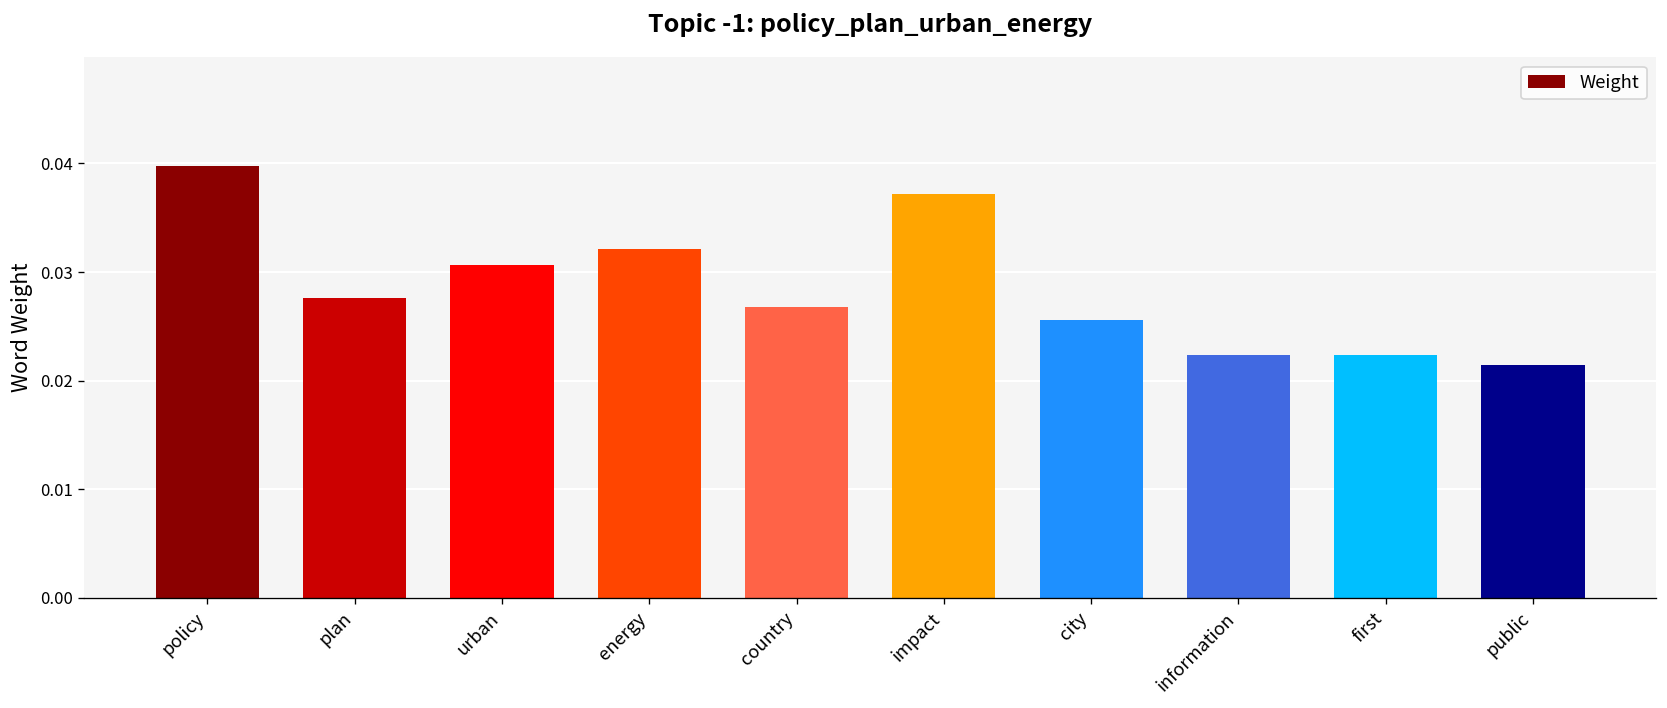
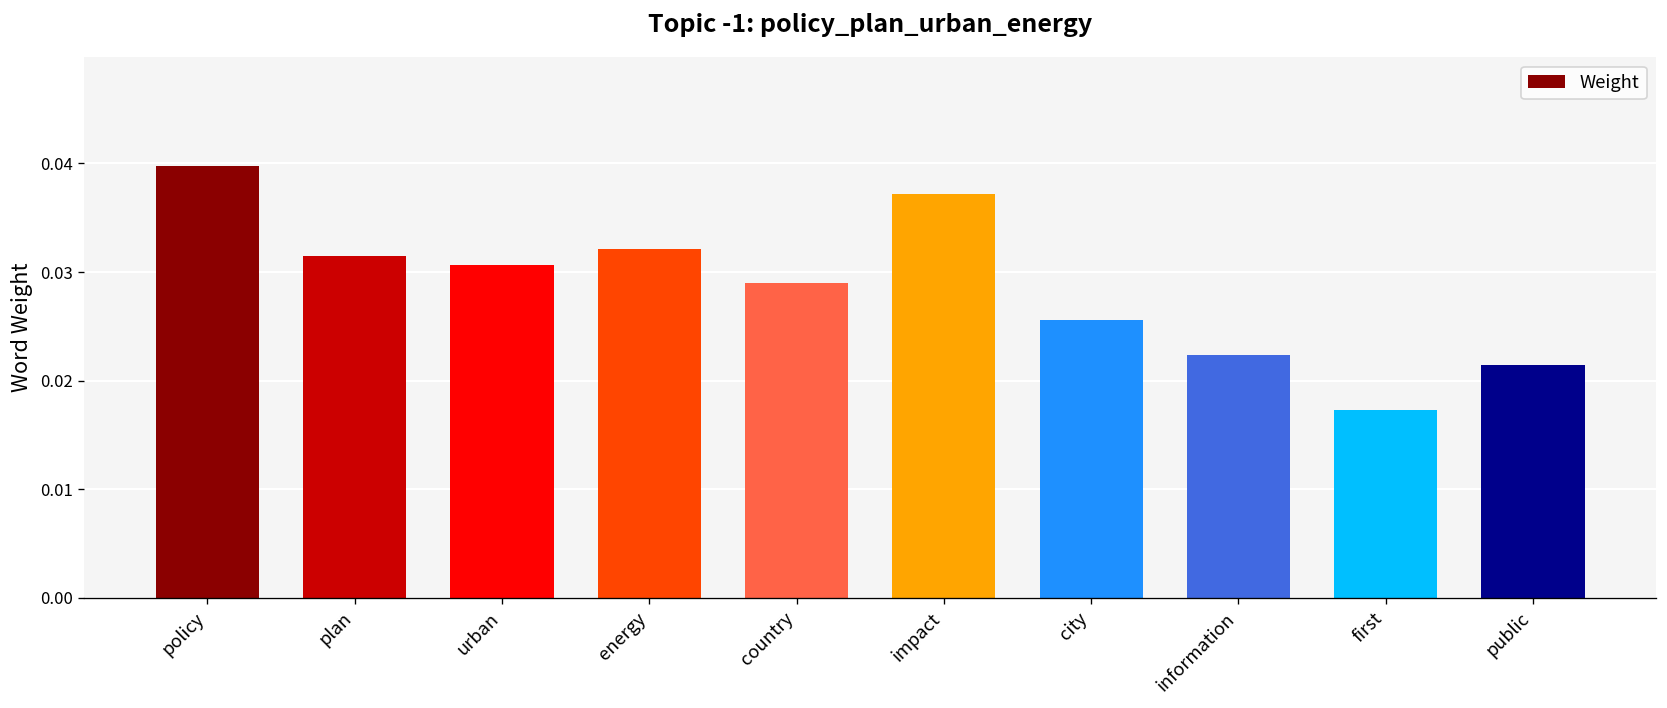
plan: 0.028 -> 0.031
country: 0.027 -> 0.029
first: 0.022 -> 0.017
